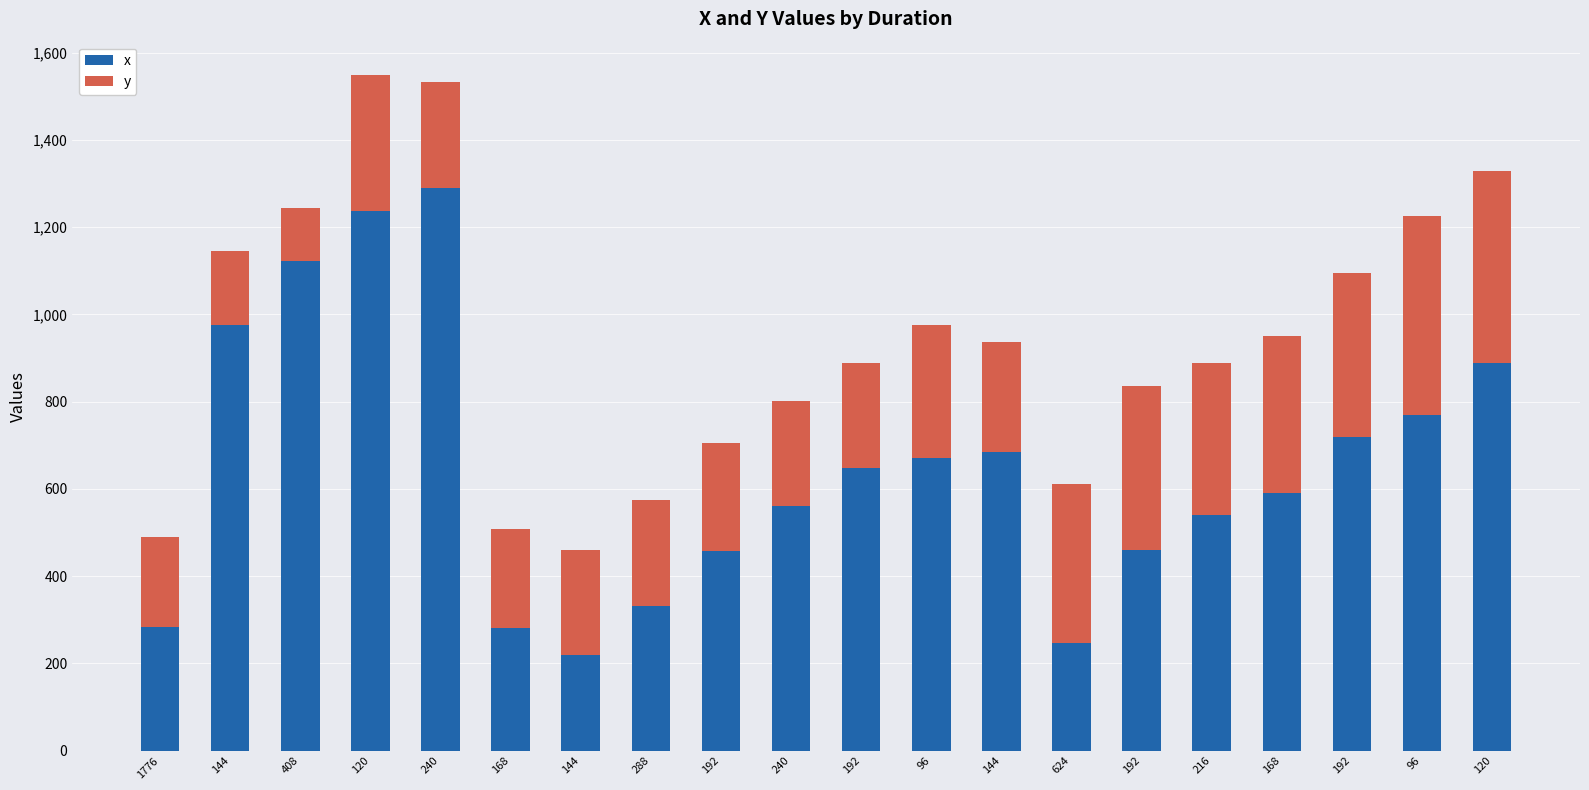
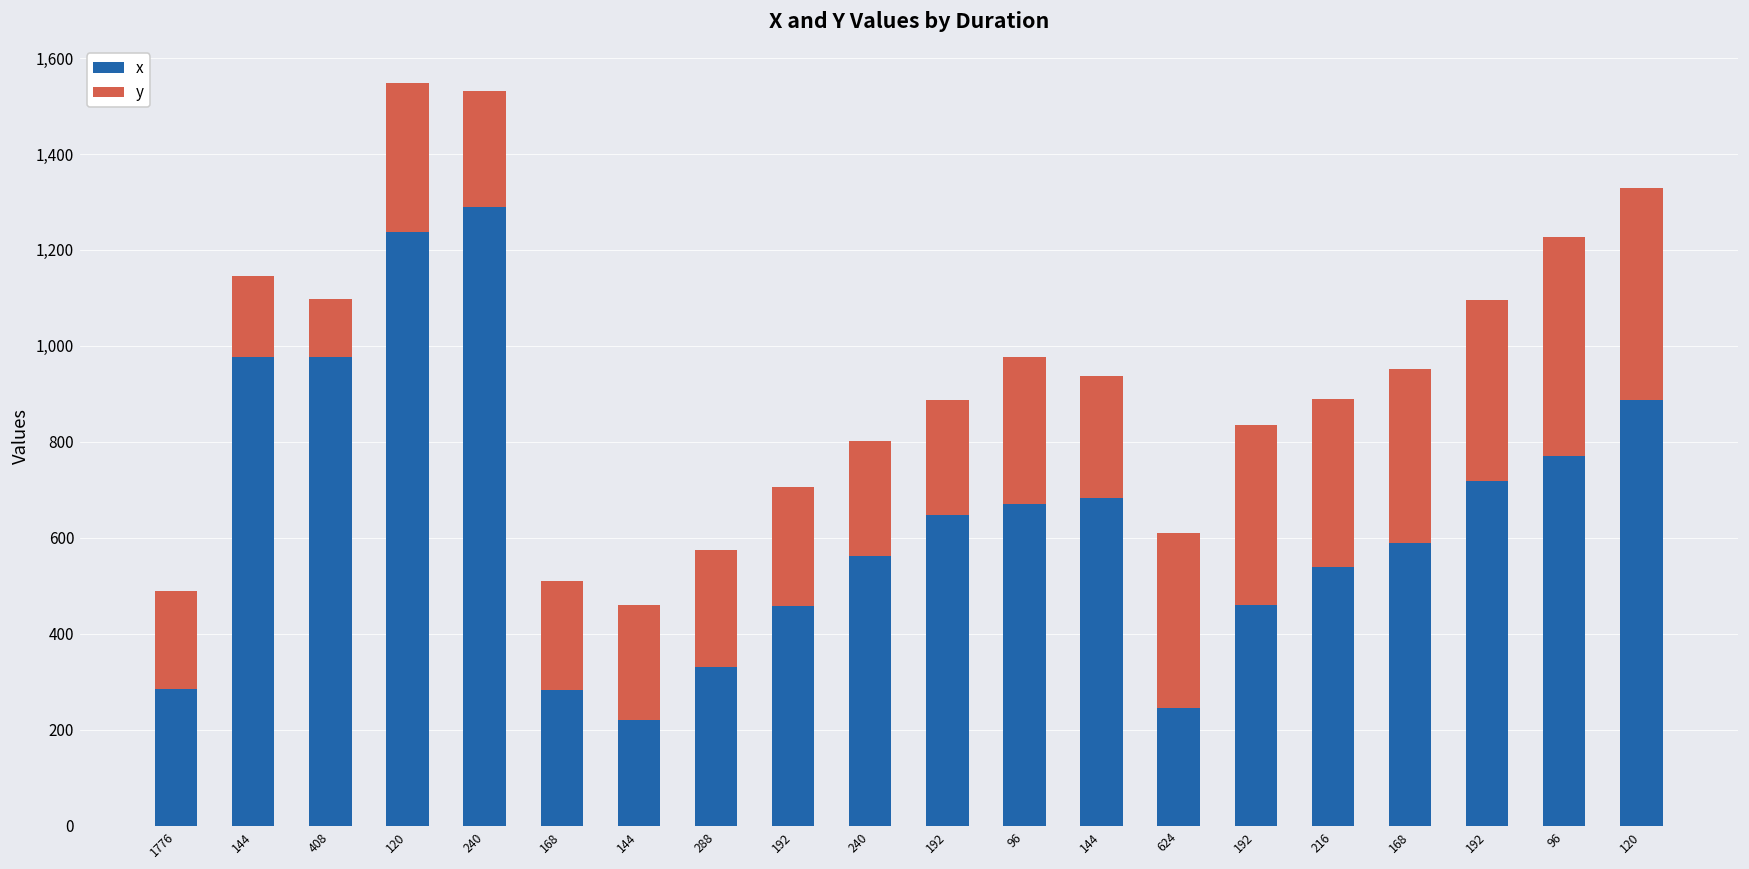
x, 408: 1,120 -> 980
